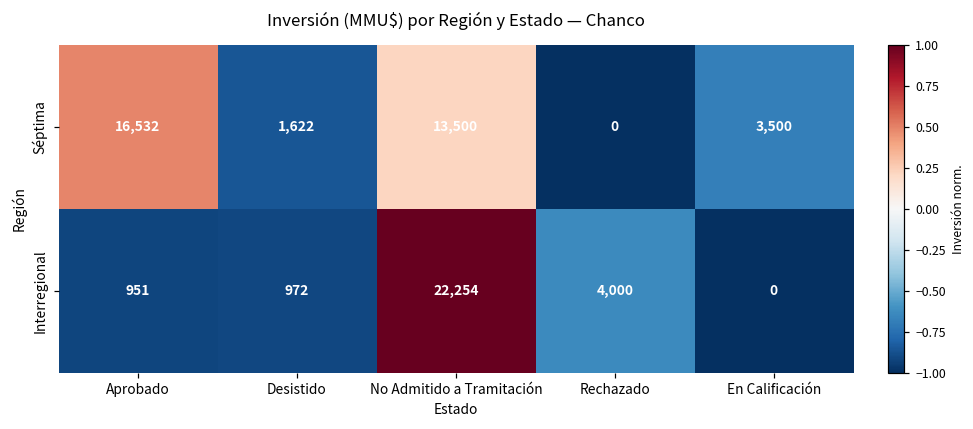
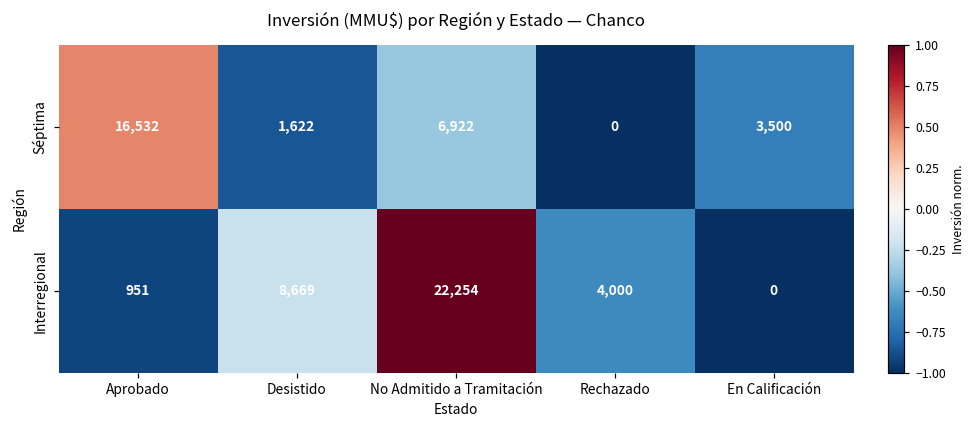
Séptima, No Admitido a Tramitación: 13,500 -> 6,922
Interregional, Desistido: 972 -> 8,669
